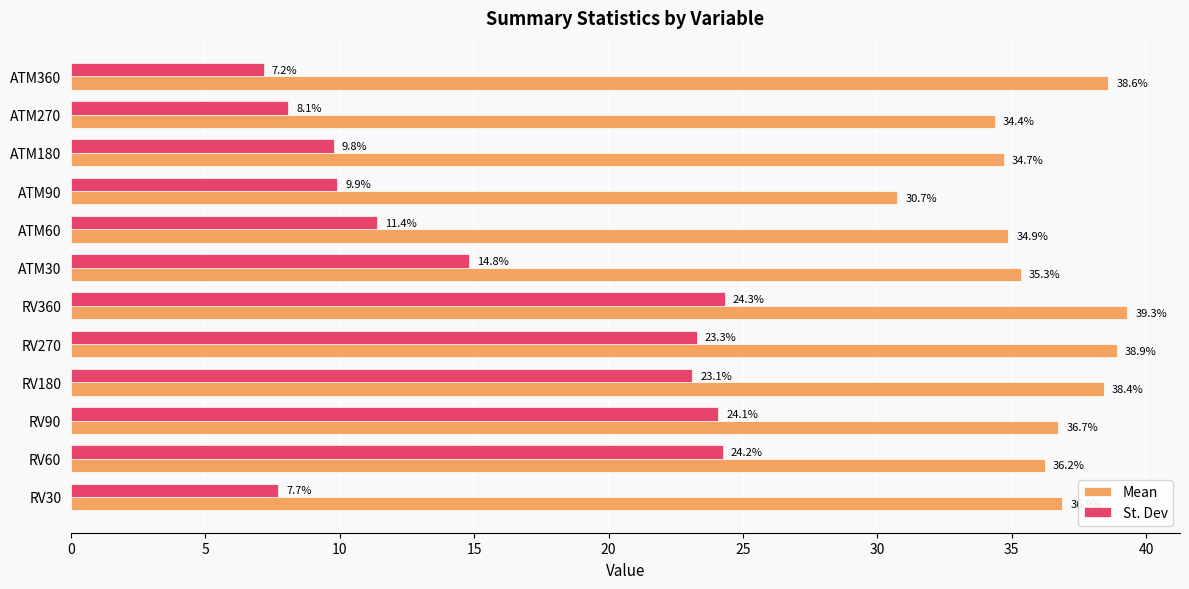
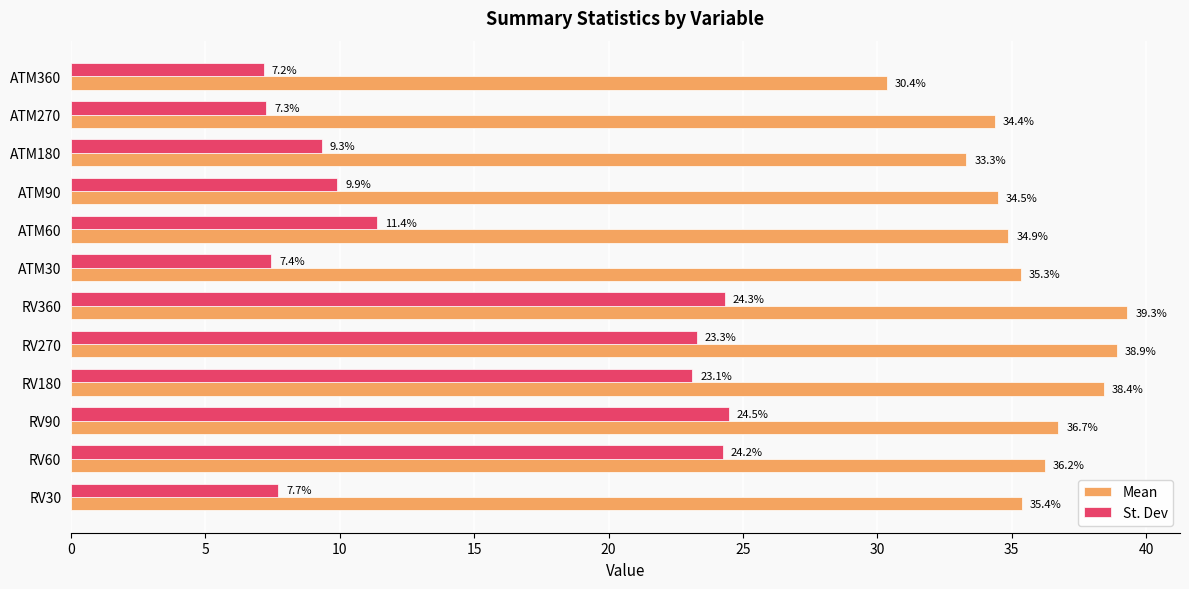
Mean, ATM360: 38.6% -> 30.4%
St. Dev, ATM270: 8.1% -> 7.3%
St. Dev, ATM180: 9.8% -> 9.3%
Mean, ATM180: 34.7% -> 33.3%
Mean, ATM90: 30.7% -> 34.5%
St. Dev, ATM30: 14.8% -> 7.4%
St. Dev, RV90: 24.1% -> 24.5%
Mean, RV30: 36.9 -> 35.4
